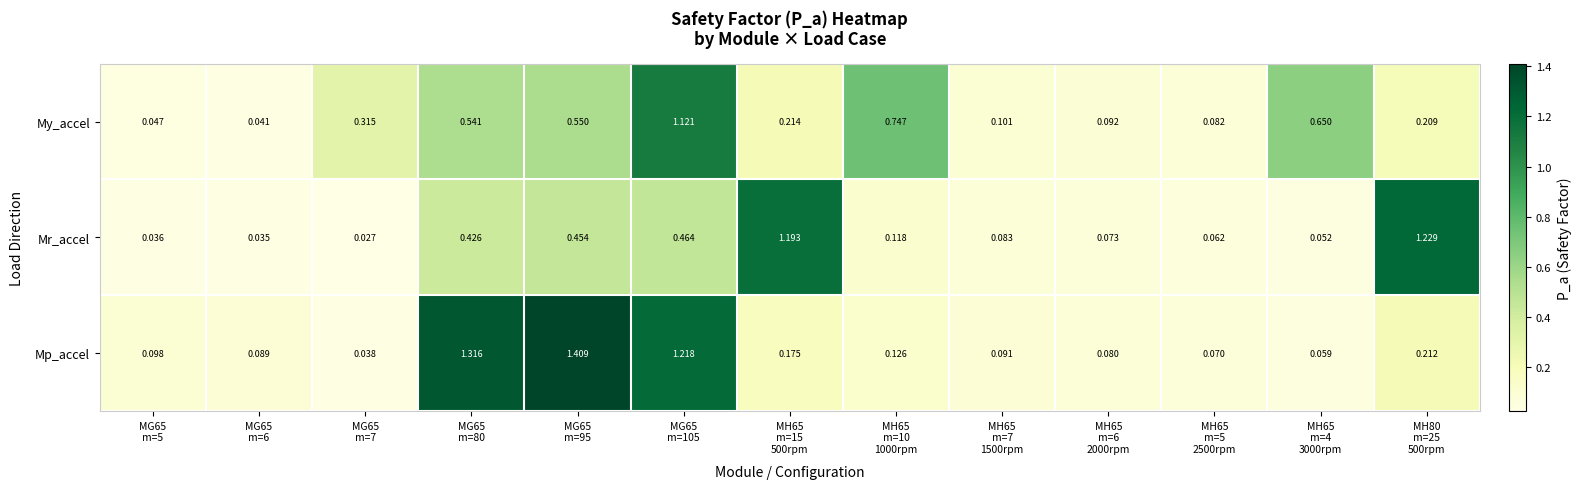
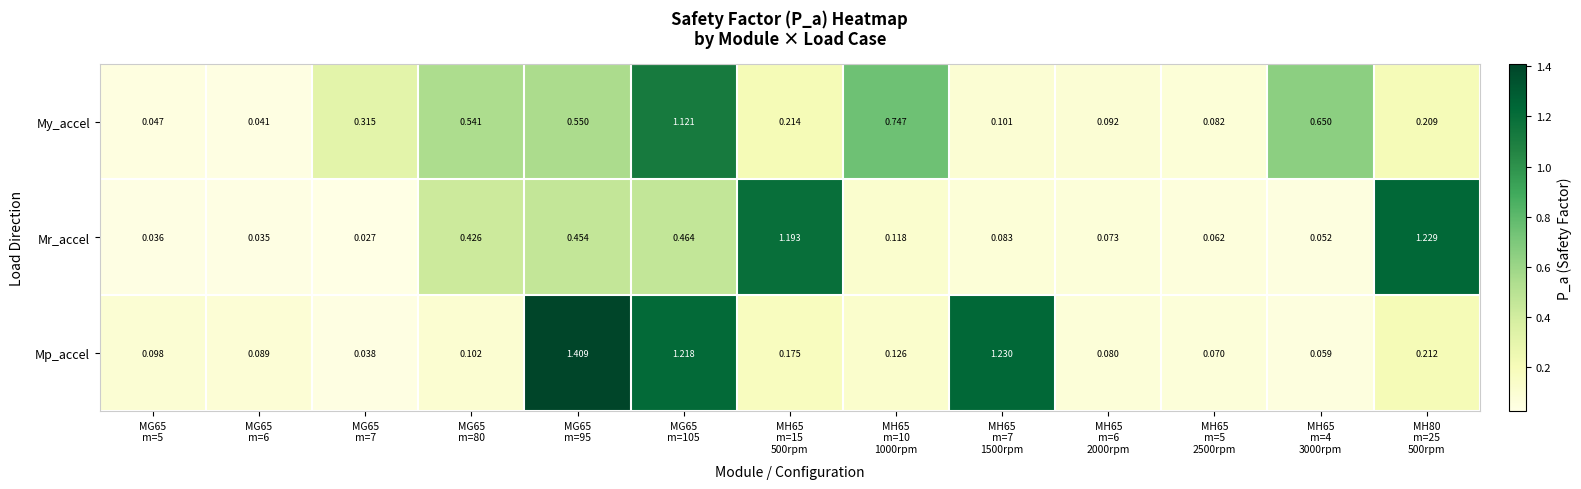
Mp_accel, MG65 m=80: 1.316 -> 0.102
Mp_accel, MH65 m=7 1500rpm: 0.091 -> 1.230
